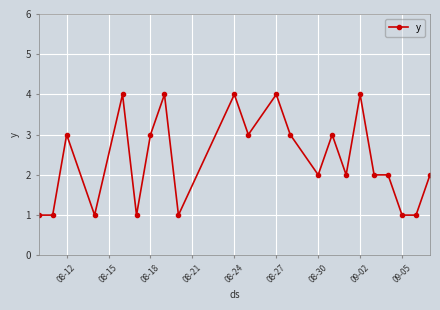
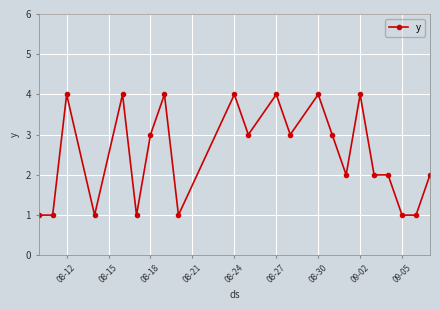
08-12: 3 -> 4
08-30: 2 -> 4
